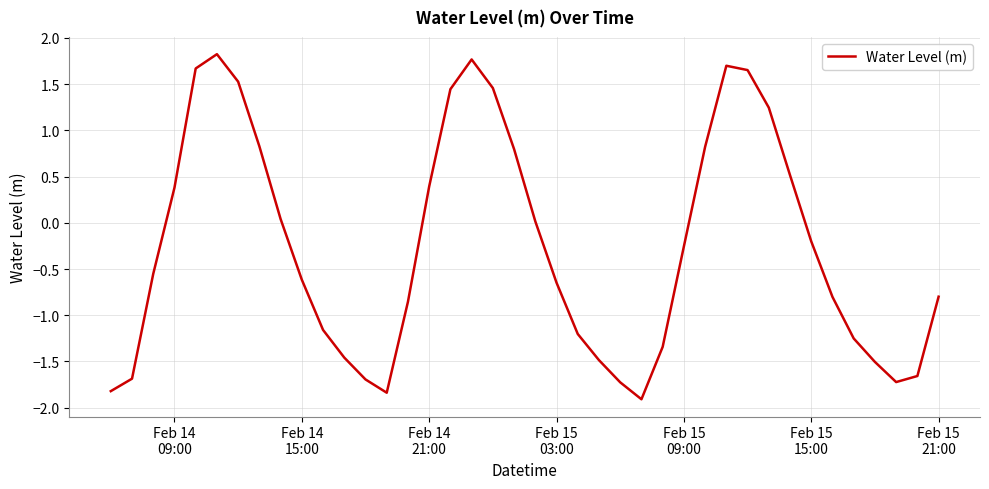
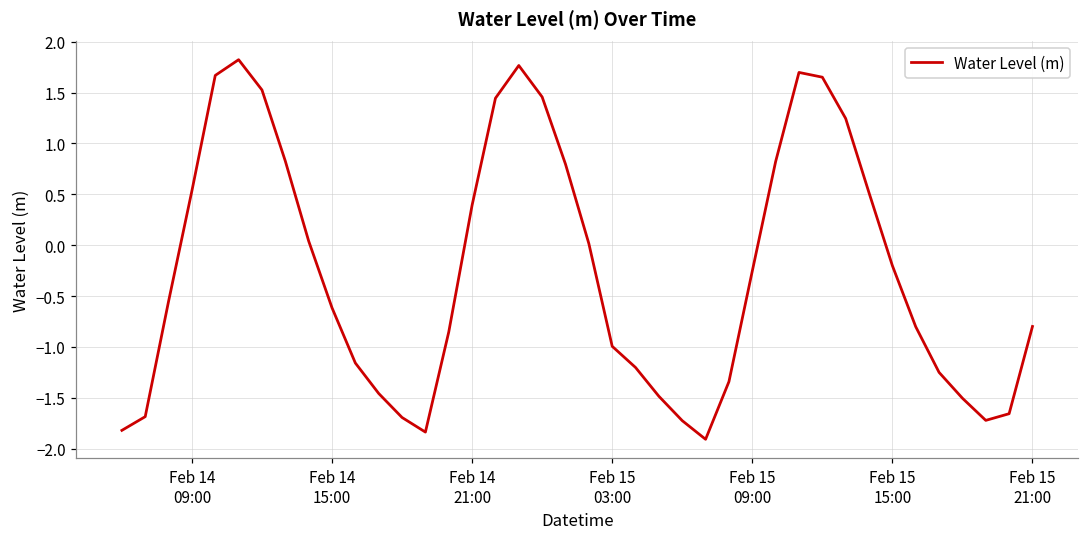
Feb 14 09:00: 0.4 -> 0.5
Feb 15 03:00: -0.6 -> -1.0
